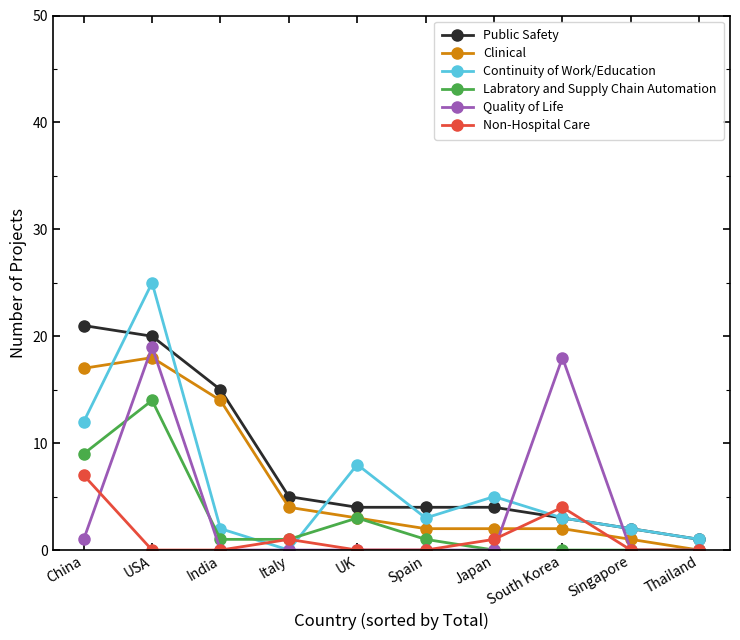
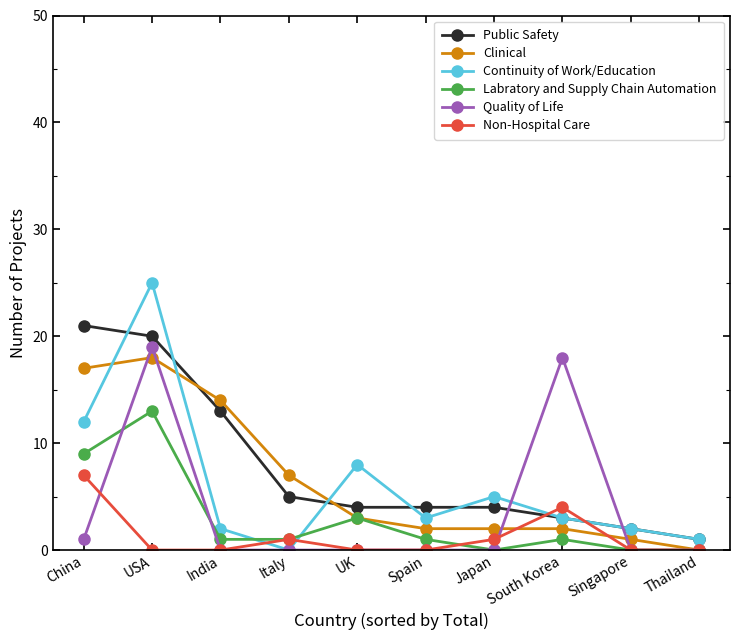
Labratory and Supply Chain Automation, USA: 14 -> 13
Public Safety, India: 15 -> 13
Clinical, Italy: 4 -> 7
Labratory and Supply Chain Automation, South Korea: 0 -> 1
